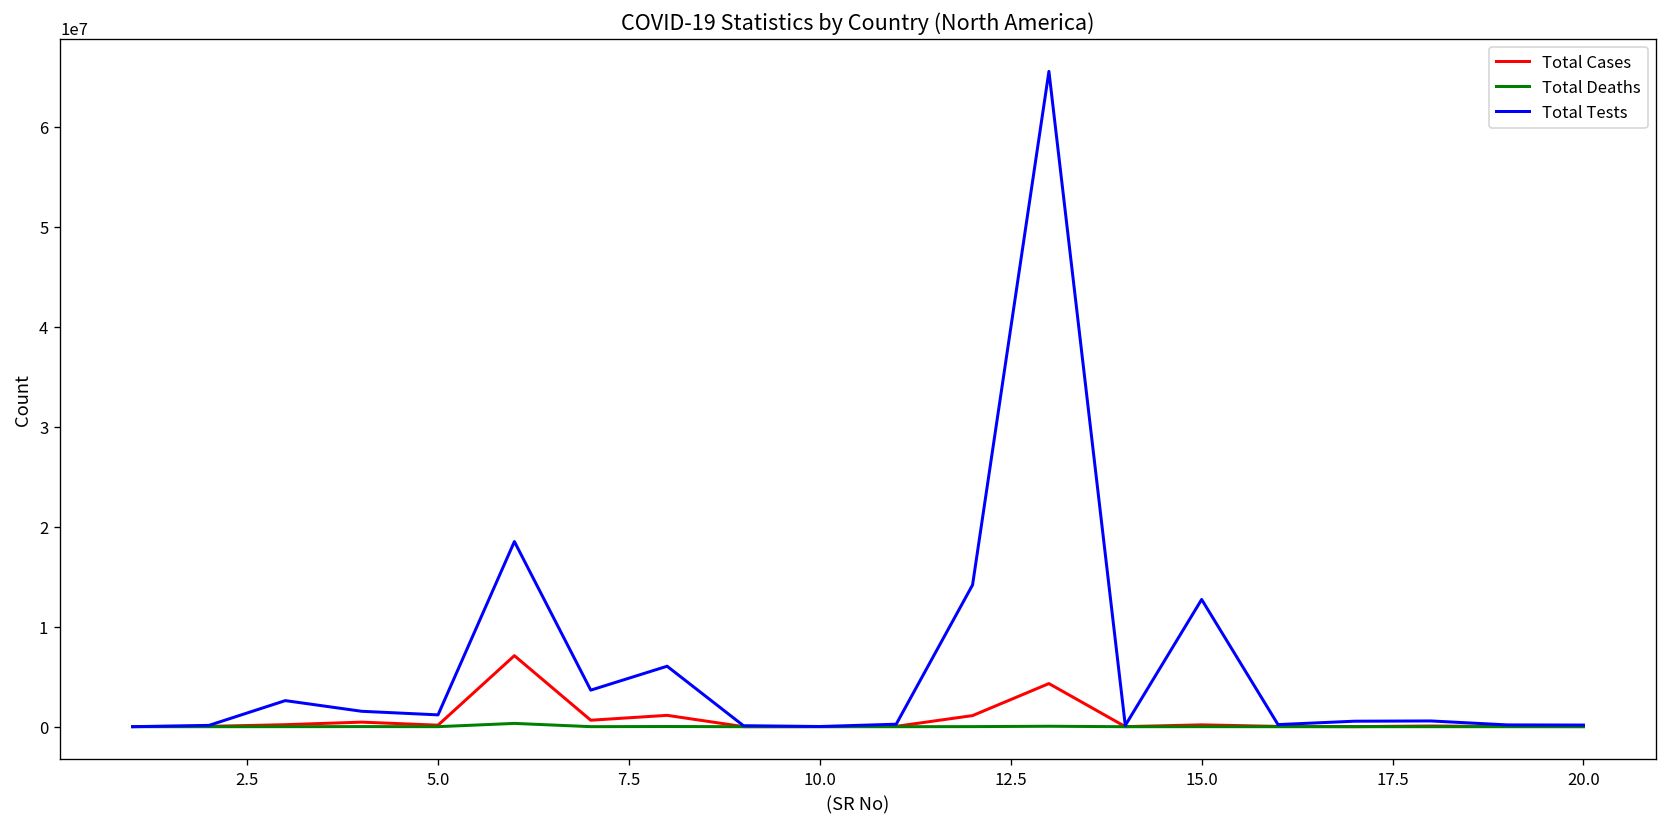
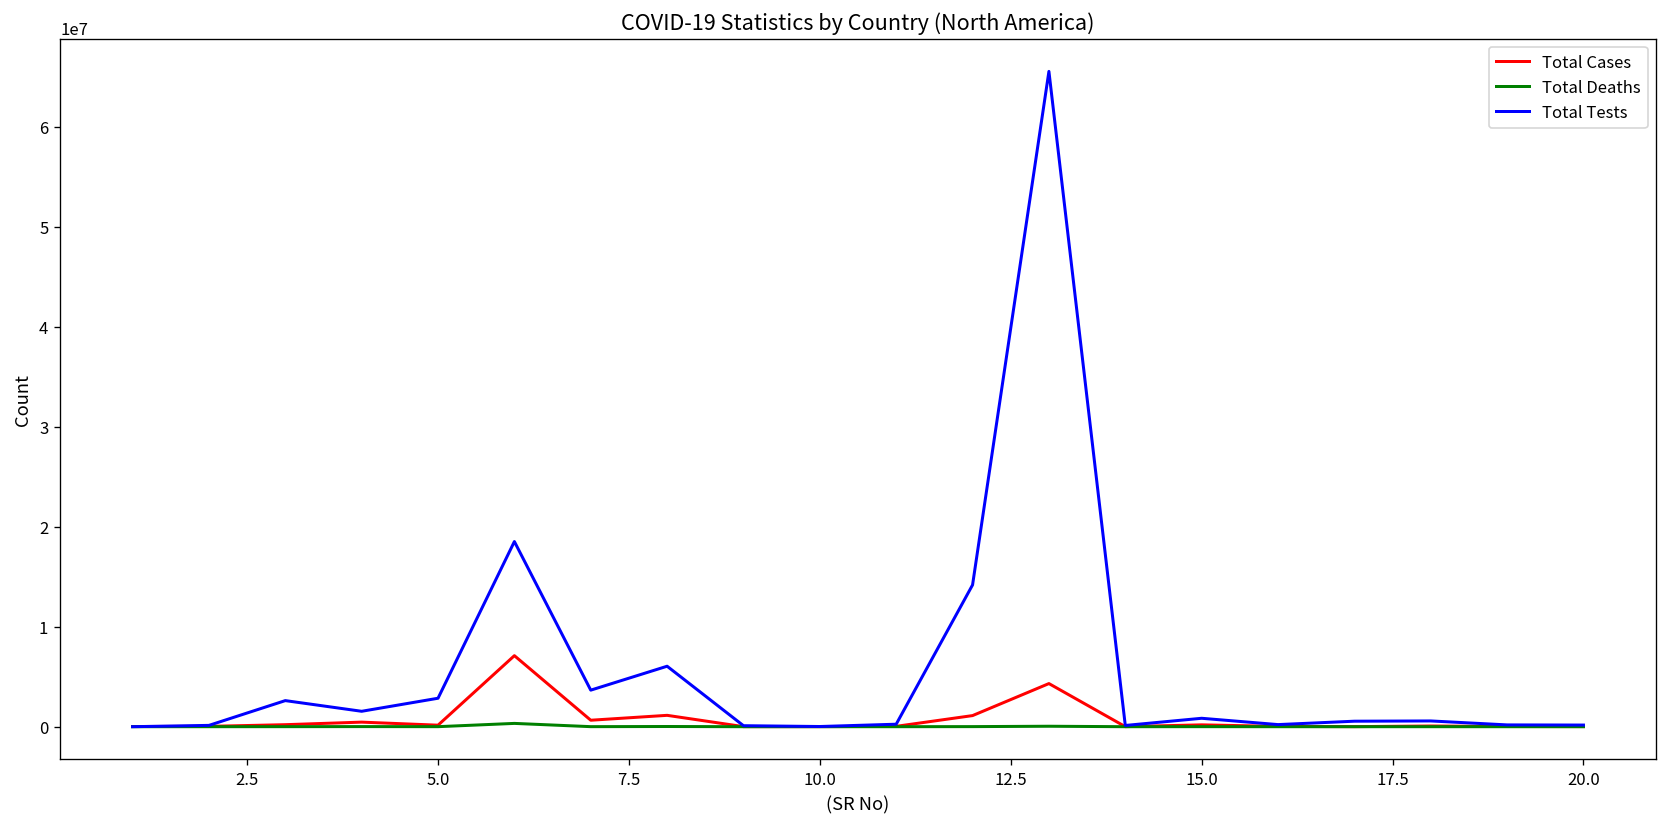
Total Tests, 5.0: 1000000 -> 3000000
Total Tests, 15.0: 13000000 -> 1000000
